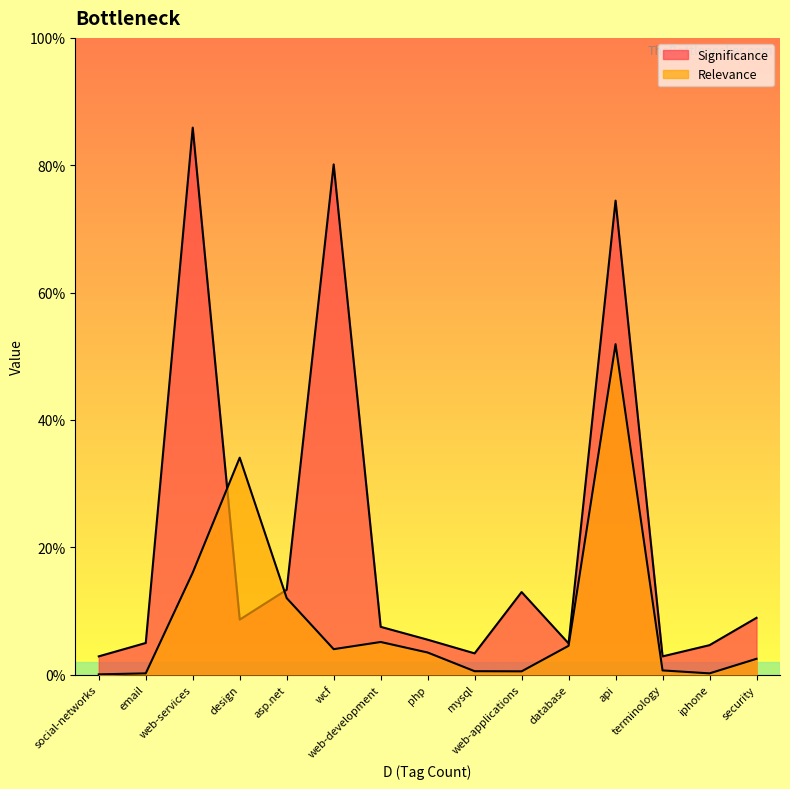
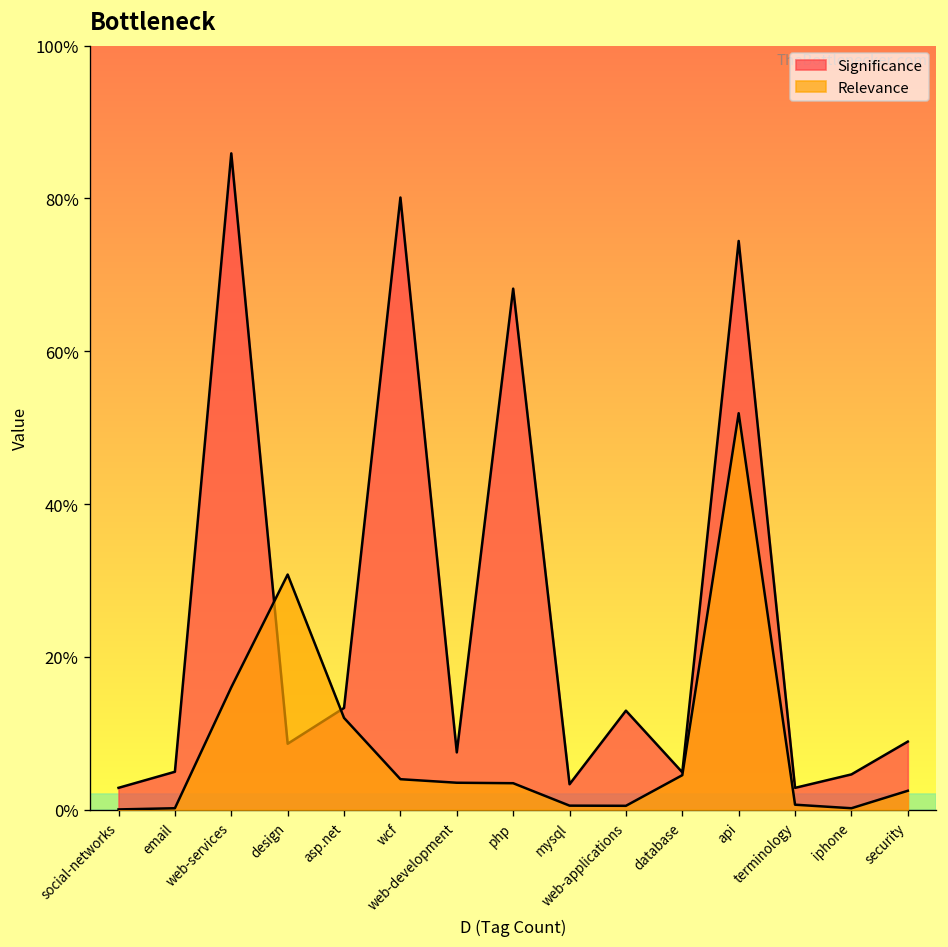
Relevance, design: 34% -> 31%
Relevance, web-development: 5% -> 4%
Significance, php: 5% -> 68%
